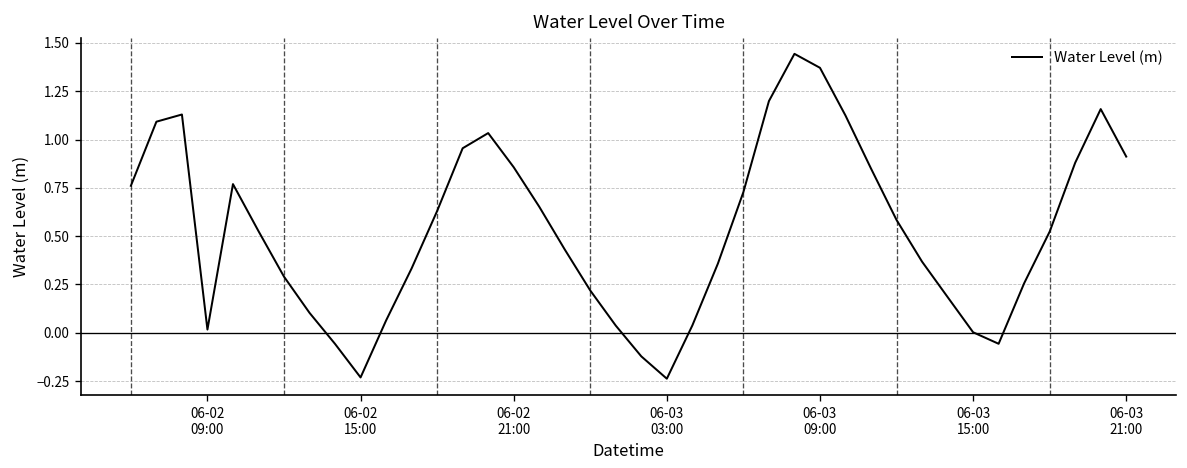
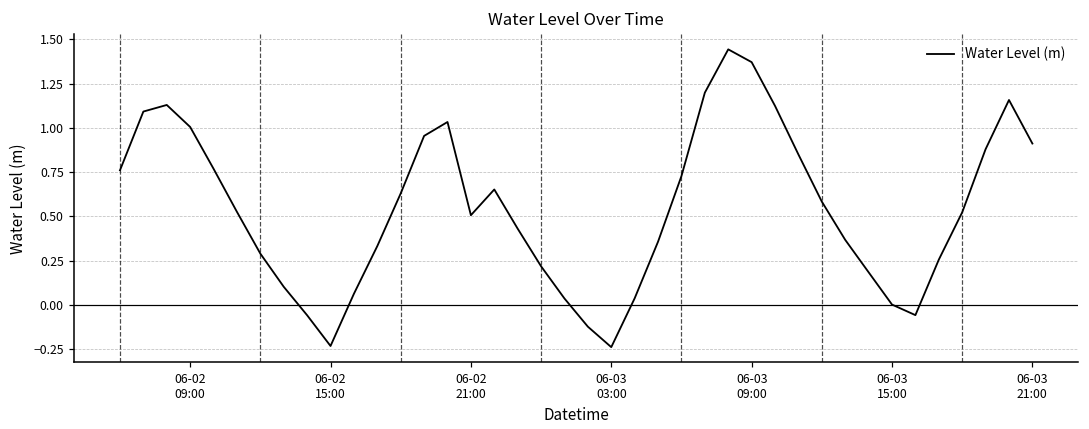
06-02 09:00: 0.02 -> 1.01
06-02 21:00: 0.86 -> 0.51
